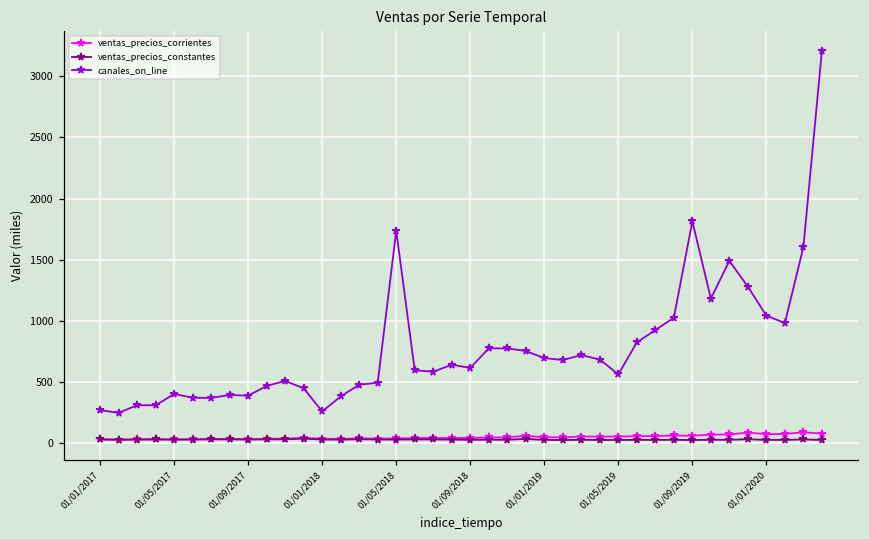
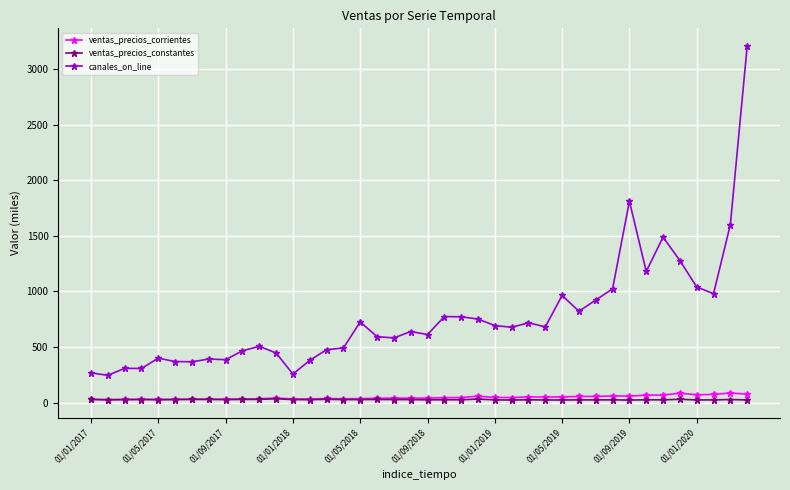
canales_on_line, 01/05/2018: 1740 -> 730
canales_on_line, 01/05/2019: 560 -> 960
